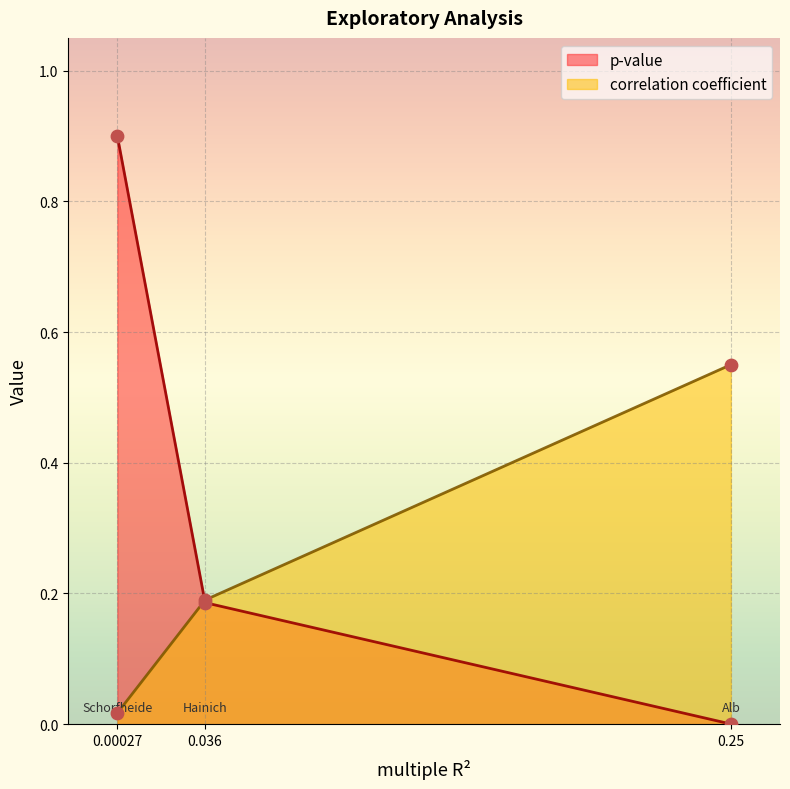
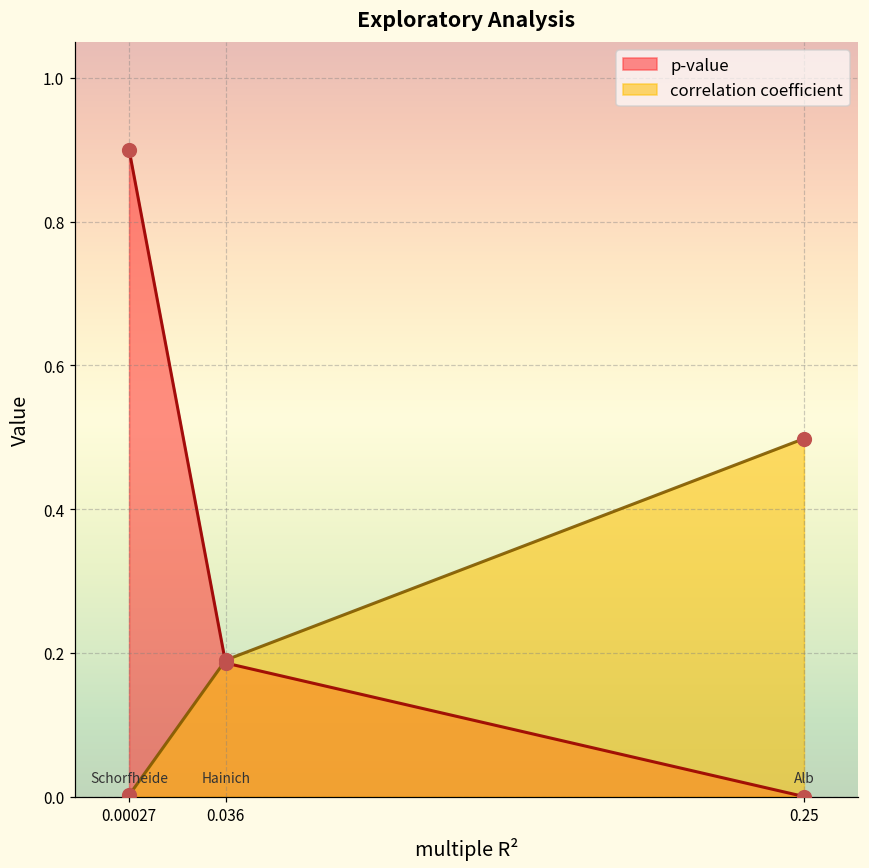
correlation coefficient, 0.00027: 0.02 -> 0.00
correlation coefficient, 0.25: 0.55 -> 0.50
